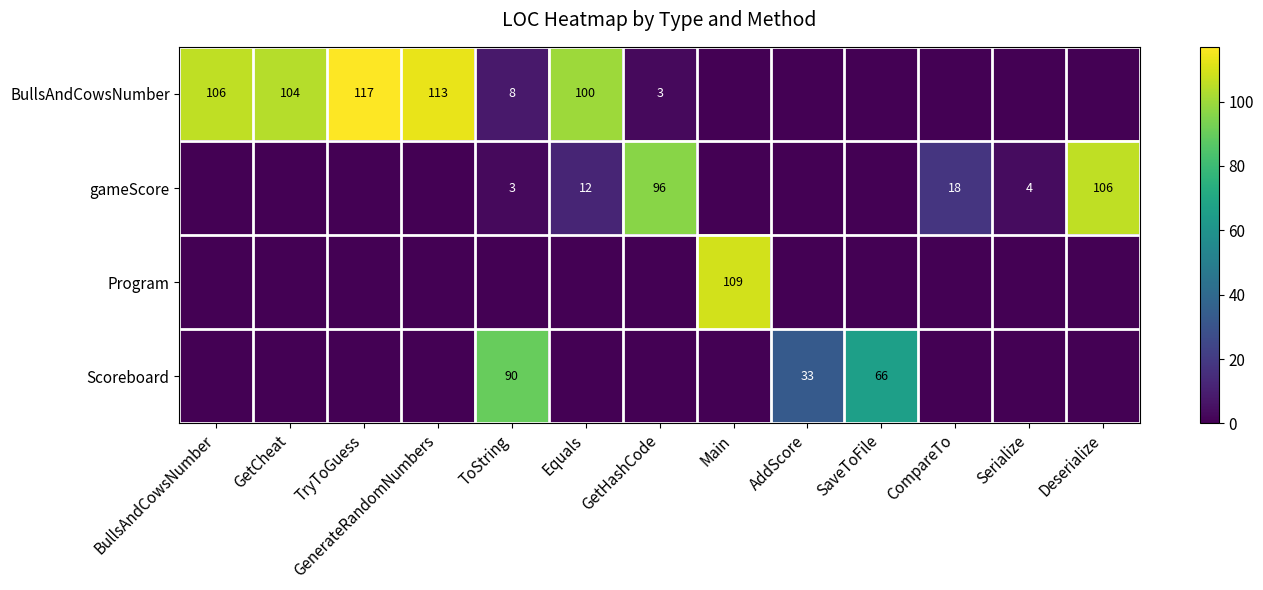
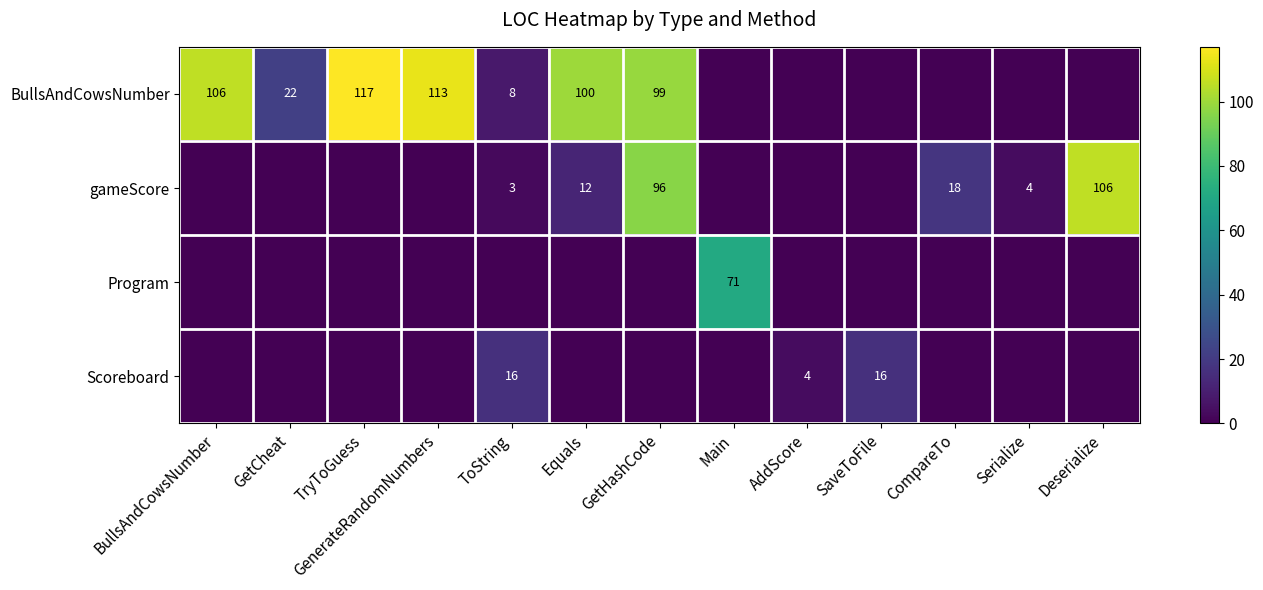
BullsAndCowsNumber, GetCheat: 104 -> 22
BullsAndCowsNumber, GetHashCode: 3 -> 99
Program, Main: 109 -> 71
Scoreboard, ToString: 90 -> 16
Scoreboard, AddScore: 33 -> 4
Scoreboard, SaveToFile: 66 -> 16
